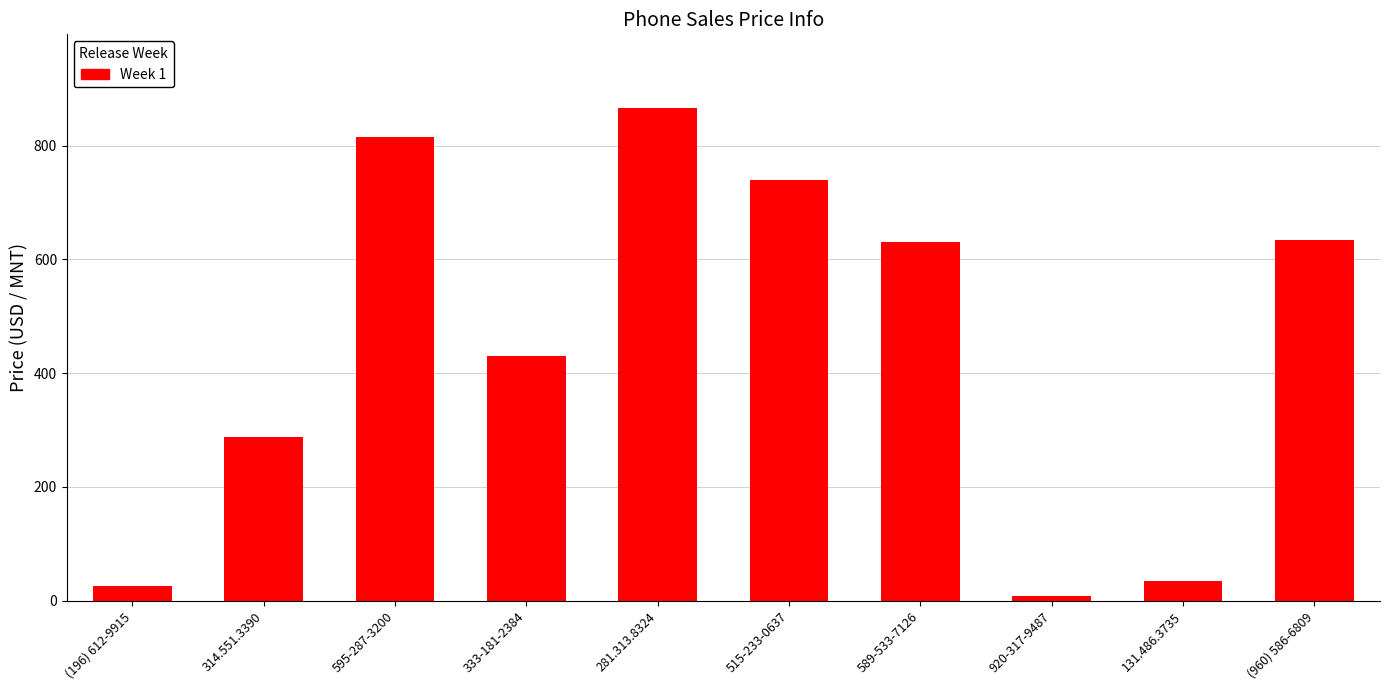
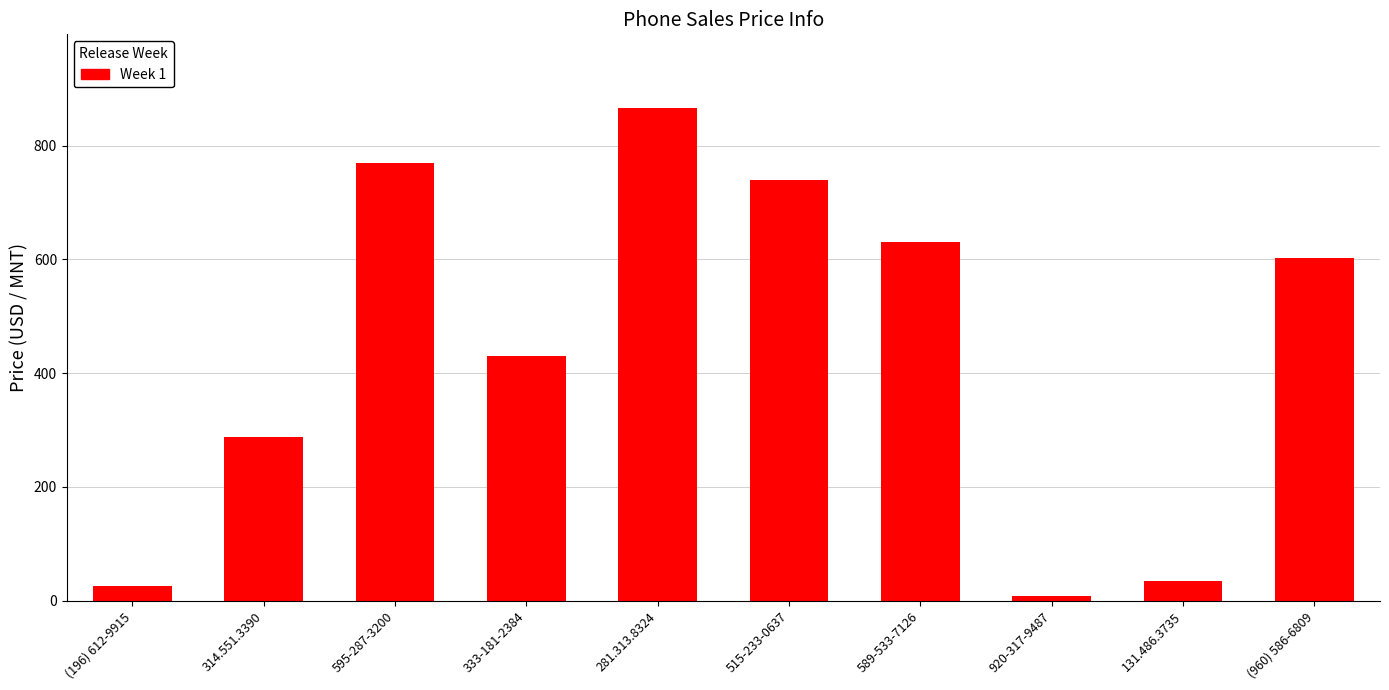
595-287-3200: 820 -> 770
(960) 586-6809: 630 -> 600
